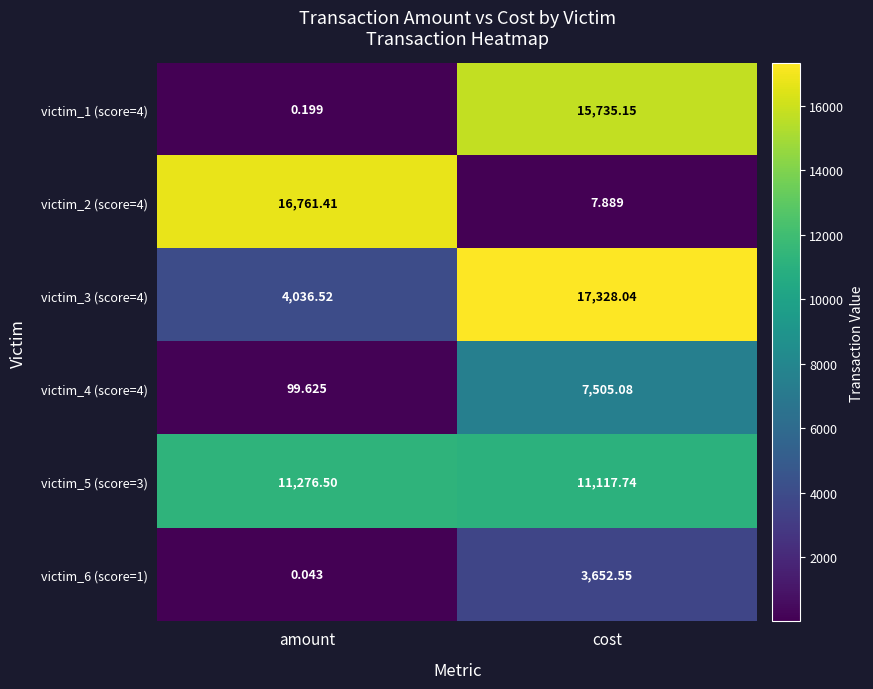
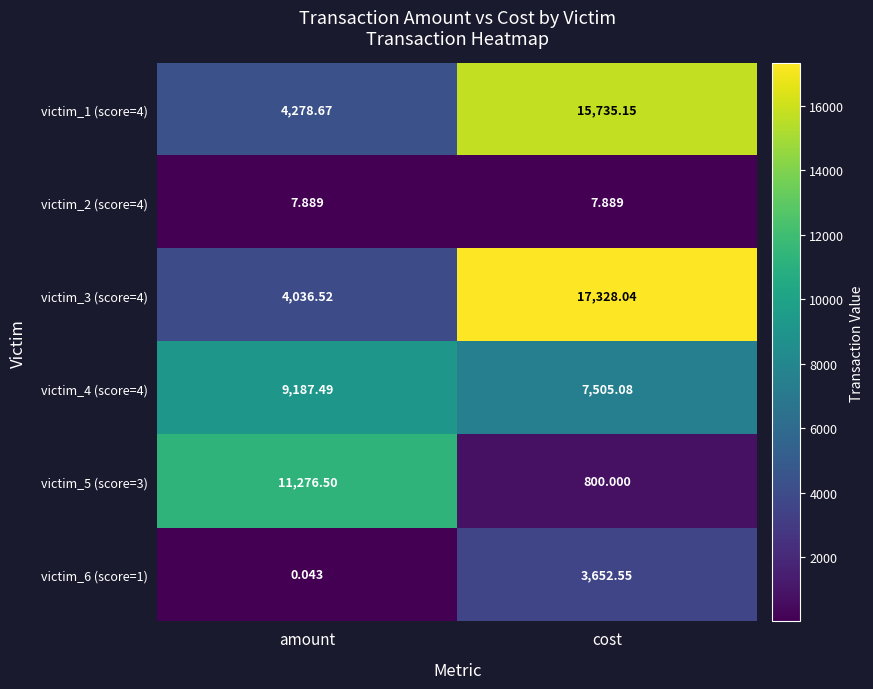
victim_1 (score=4), amount: 0.199 -> 4,278.67
victim_2 (score=4), amount: 16,761.41 -> 7.889
victim_4 (score=4), amount: 99.625 -> 9,187.49
victim_5 (score=3), cost: 11,117.74 -> 800.000
